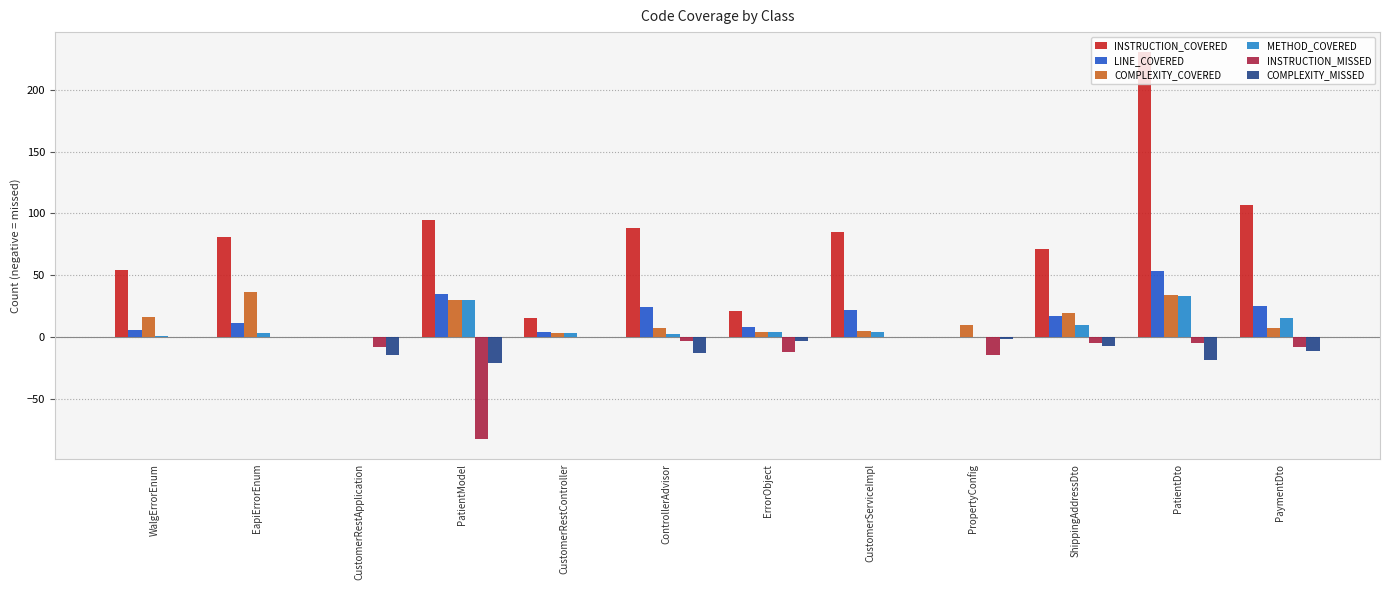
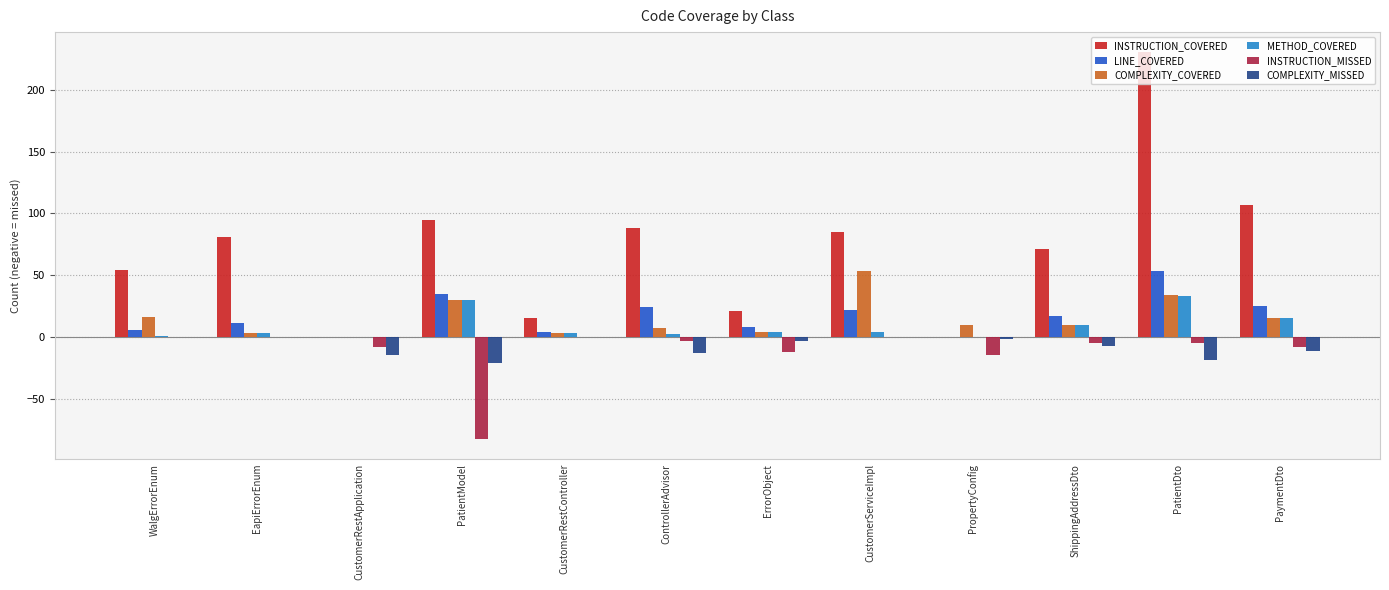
COMPLEXITY_COVERED, EapiErrorEnum: 36 -> 3
COMPLEXITY_COVERED, CustomerServiceImpl: 5 -> 53
COMPLEXITY_COVERED, ShippingAddressDto: 19 -> 10
COMPLEXITY_COVERED, PaymentDto: 7 -> 15
